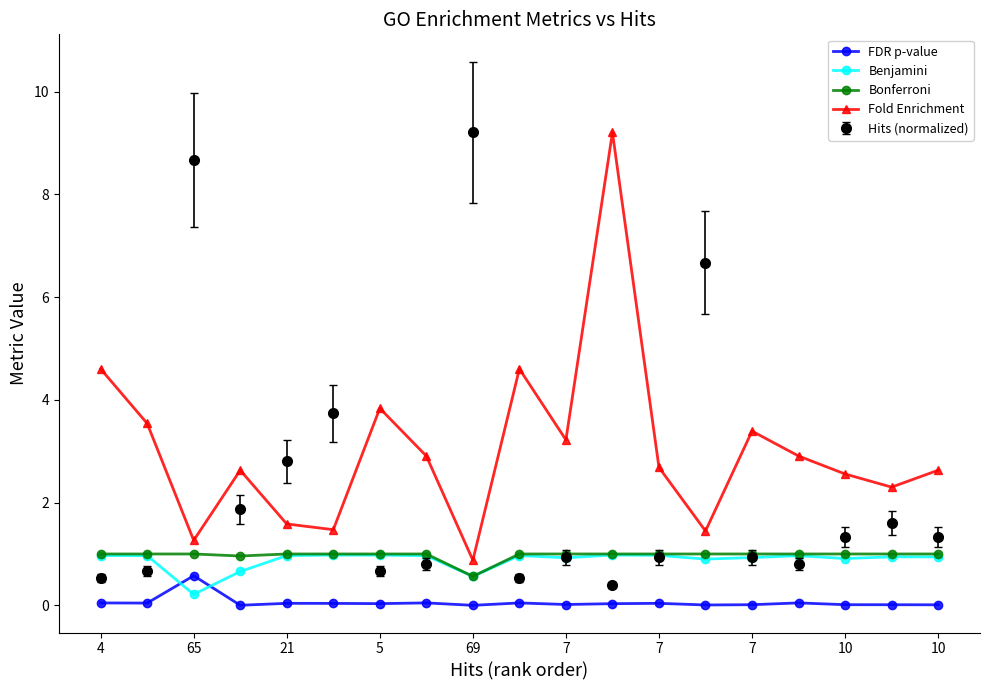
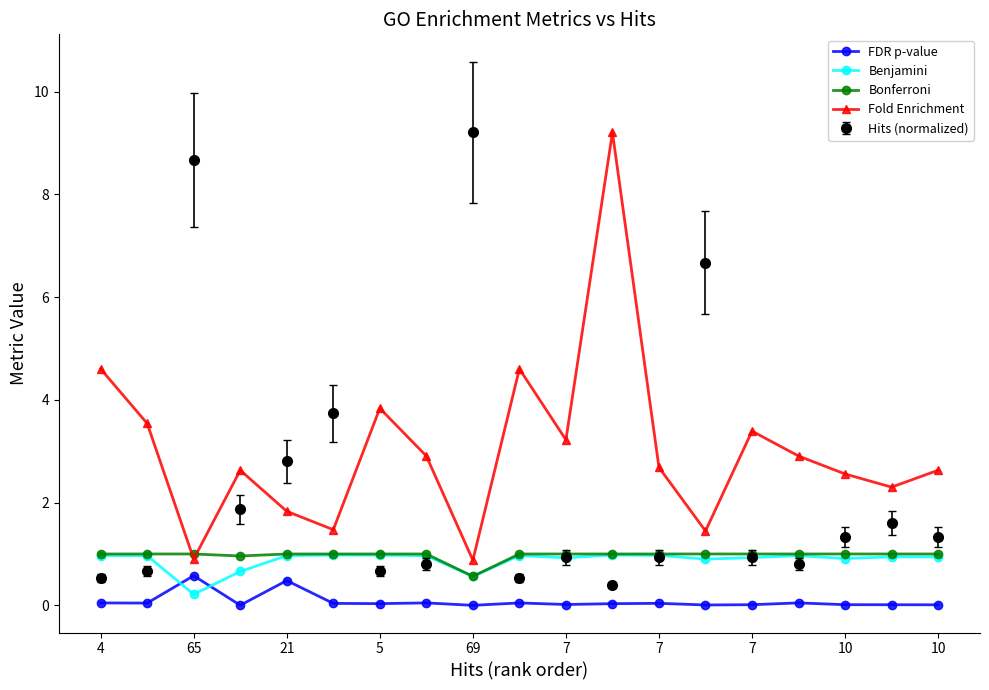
Fold Enrichment, 65: 1.3 -> 0.9
FDR p-value, 21: 0.0 -> 0.5
Fold Enrichment, 21: 1.6 -> 1.8
